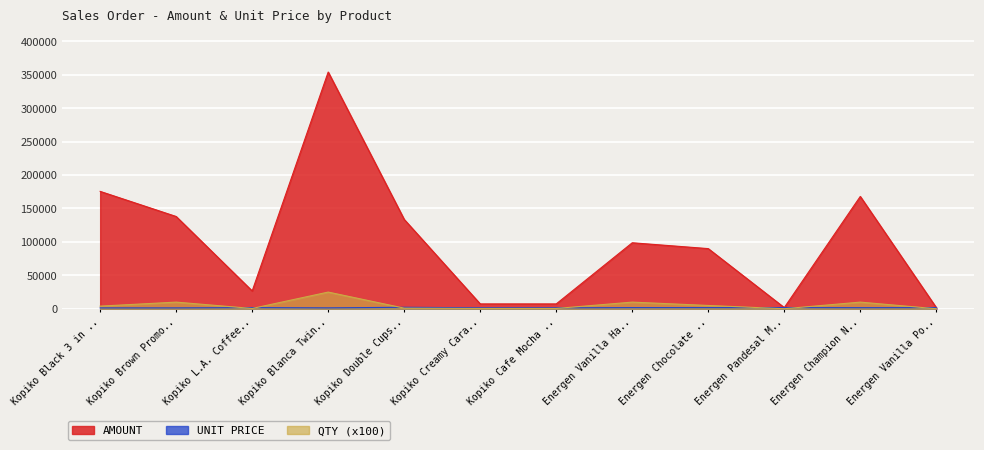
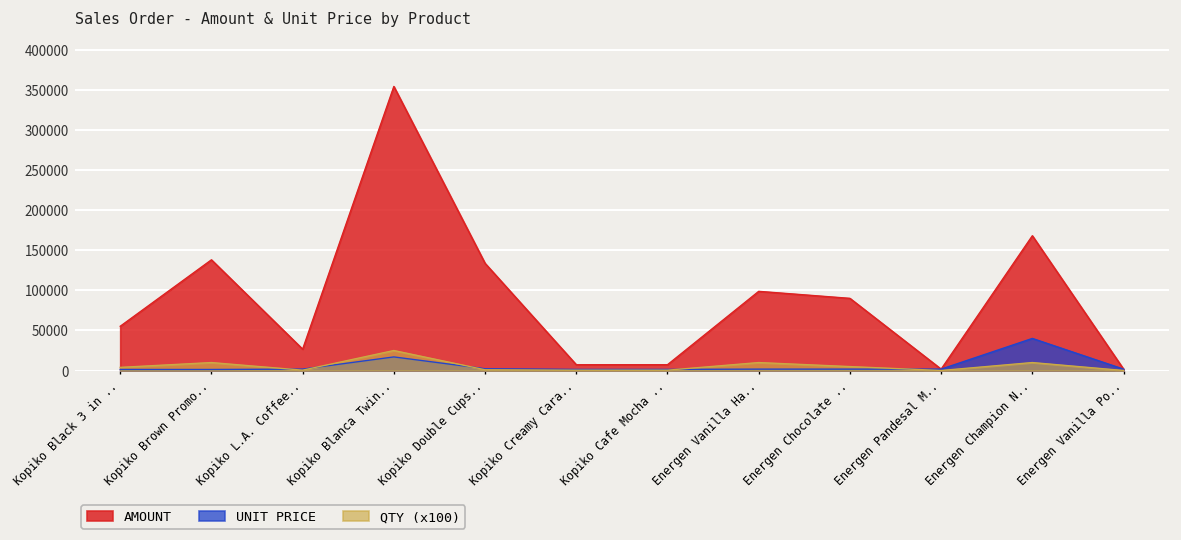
AMOUNT, Kopiko Black 3 in ..: 180000 -> 60000
UNIT PRICE, Kopiko Blanca Twin..: 0 -> 20000
UNIT PRICE, Energen Champion N..: 0 -> 40000
